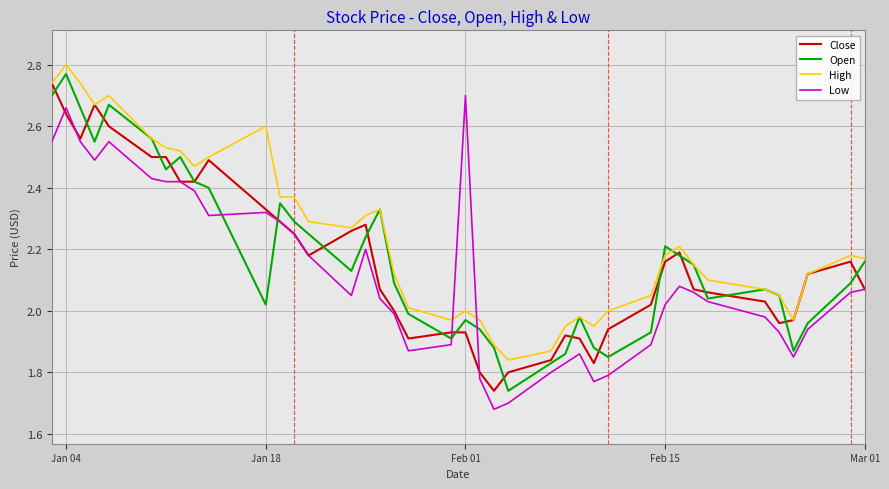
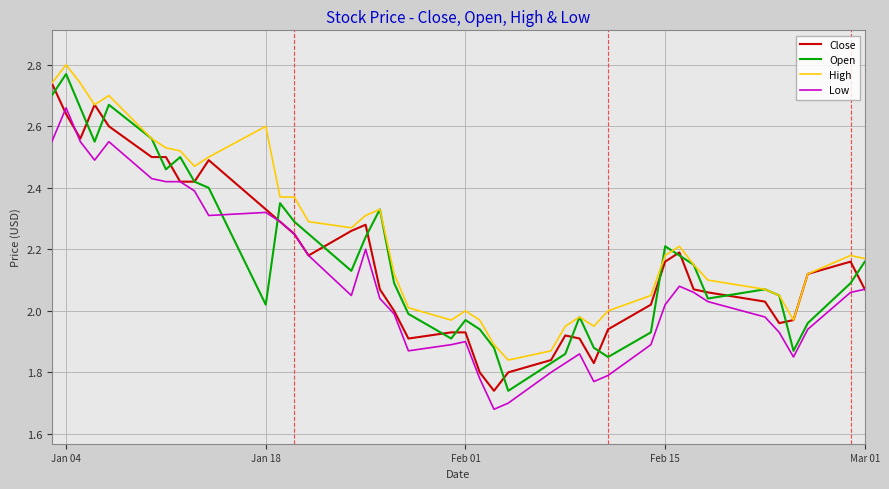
Low, Feb 01: 2.7 -> 1.9
